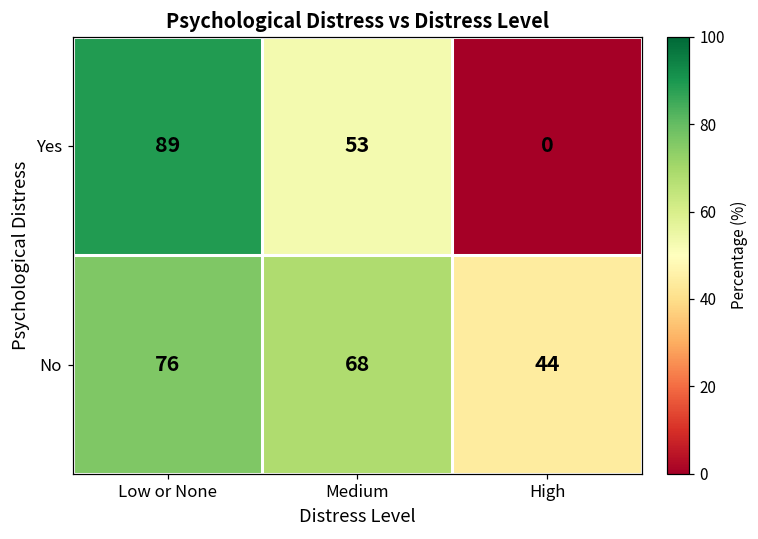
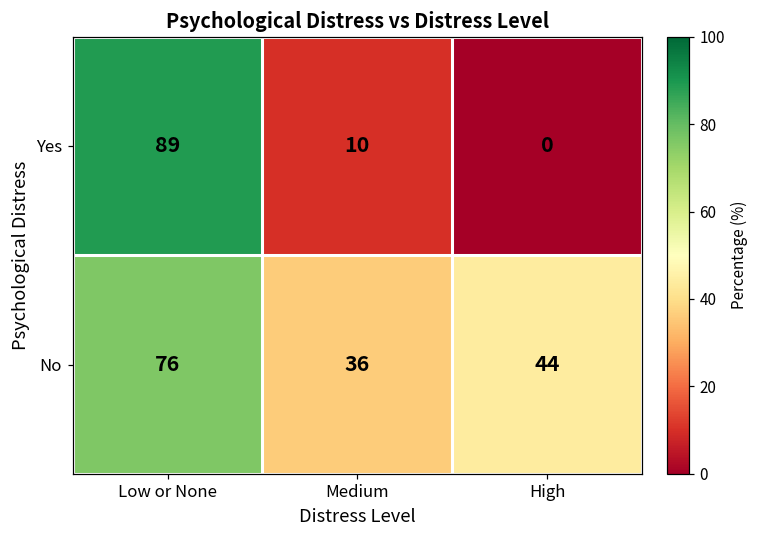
Yes, Medium: 53 -> 10
No, Medium: 68 -> 36
